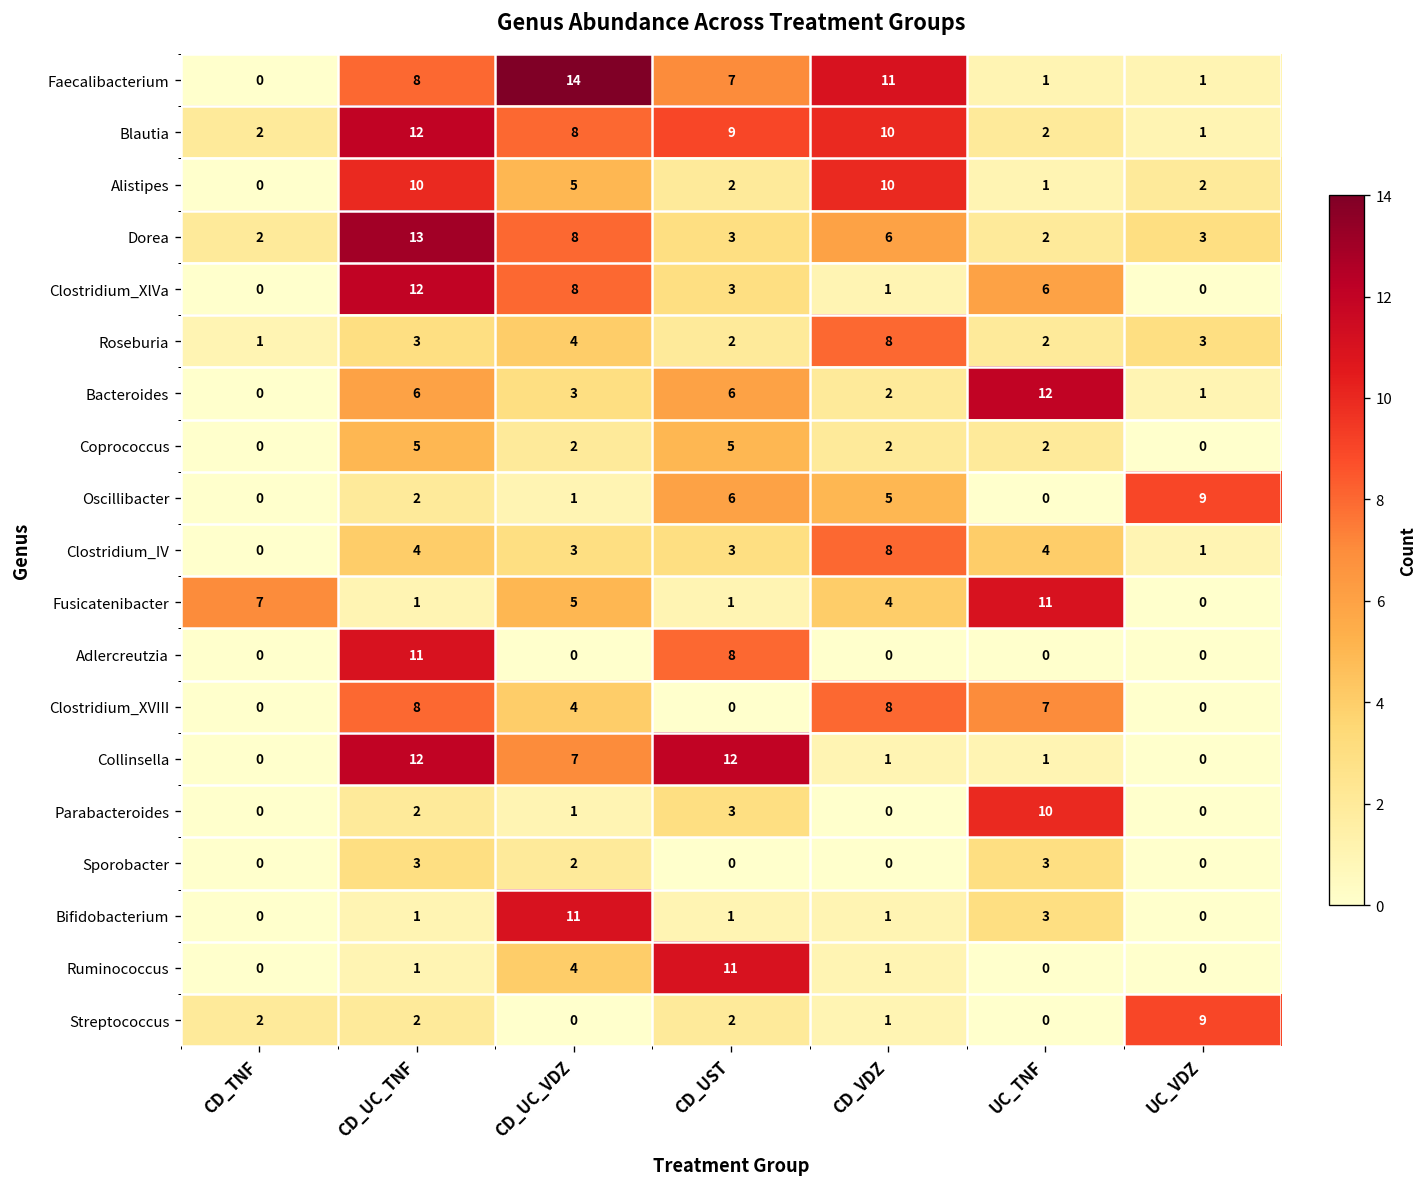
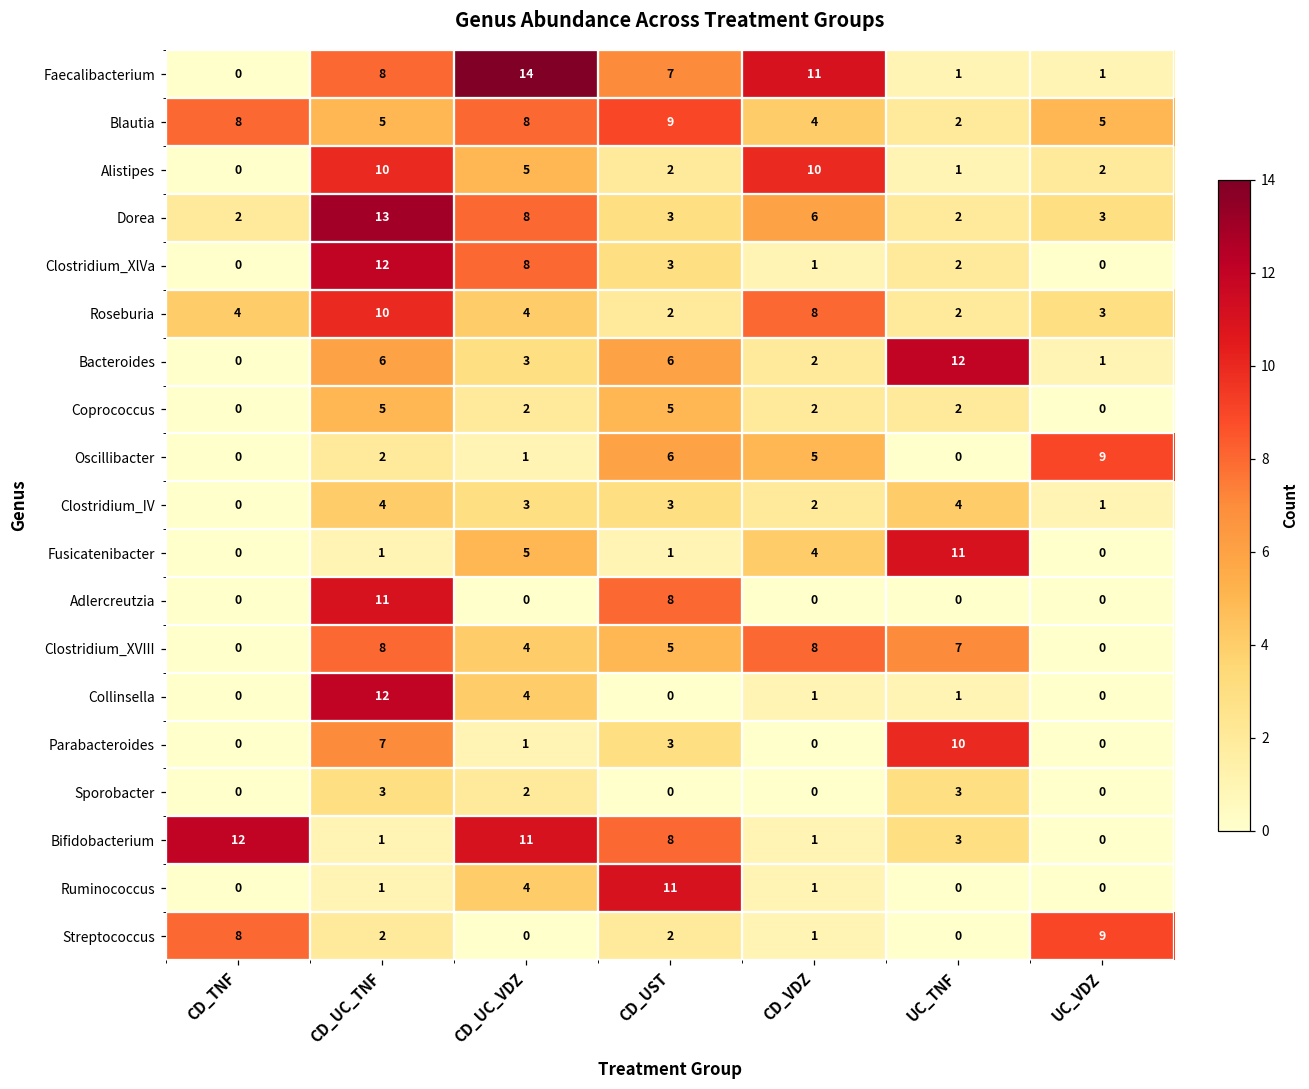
Blautia, CD_TNF: 2 -> 8
Blautia, CD_UC_TNF: 12 -> 5
Blautia, CD_VDZ: 10 -> 4
Blautia, UC_VDZ: 1 -> 5
Clostridium_XlVa, UC_TNF: 6 -> 2
Roseburia, CD_TNF: 1 -> 4
Roseburia, CD_UC_TNF: 3 -> 10
Clostridium_IV, CD_VDZ: 8 -> 2
Fusicatenibacter, CD_TNF: 7 -> 0
Clostridium_XVIII, CD_UST: 0 -> 5
Collinsella, CD_UC_VDZ: 7 -> 4
Collinsella, CD_UST: 12 -> 0
Parabacteroides, CD_UC_TNF: 2 -> 7
Bifidobacterium, CD_TNF: 0 -> 12
Bifidobacterium, CD_UST: 1 -> 8
Streptococcus, CD_TNF: 2 -> 8
